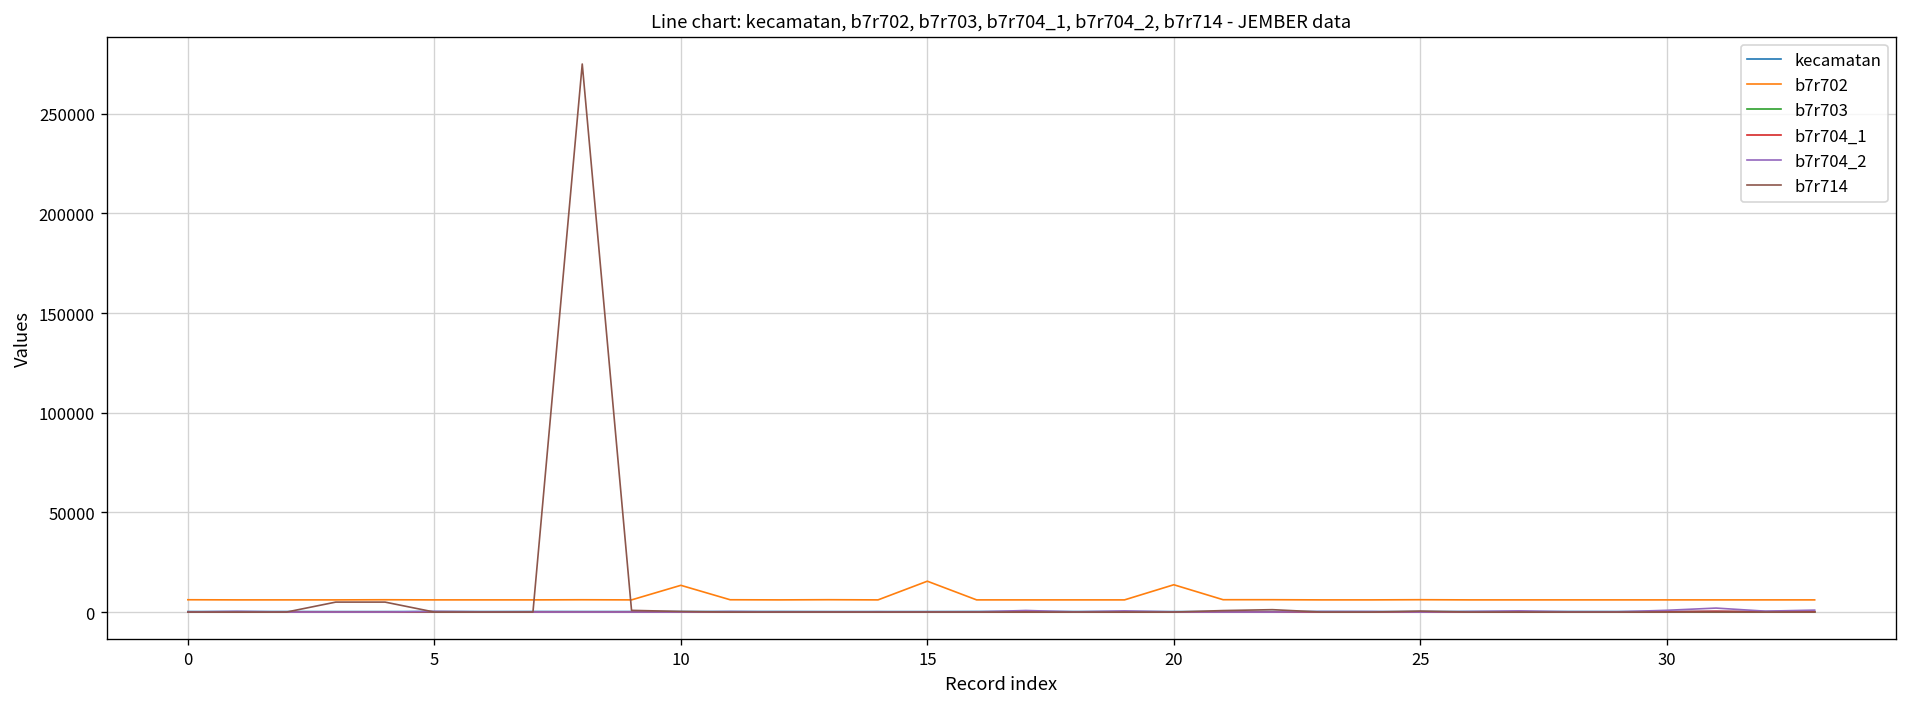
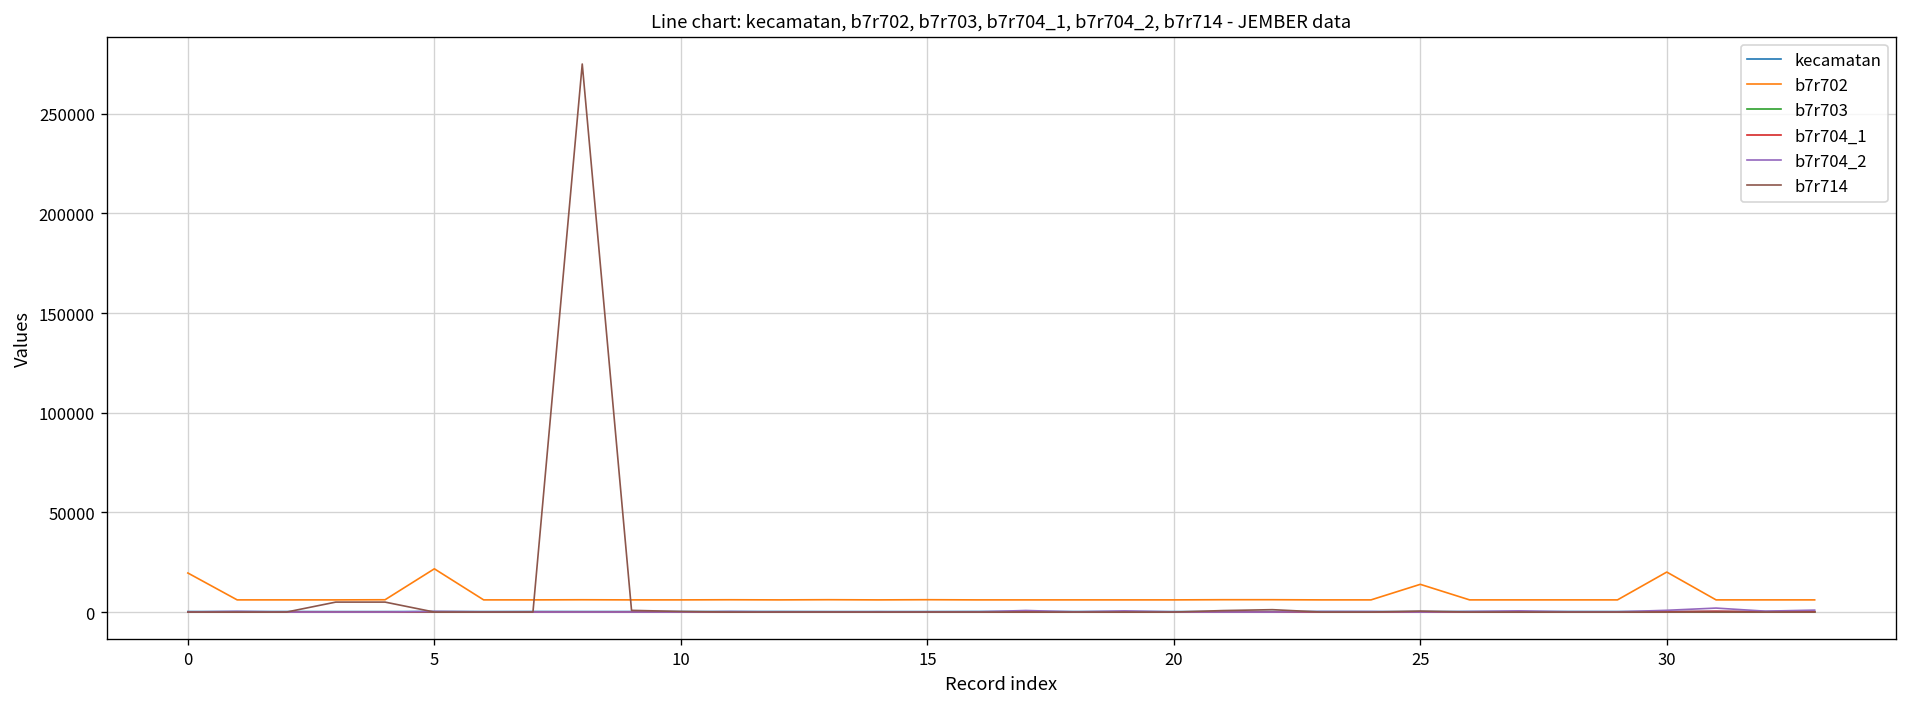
b7r702, 0: 6000 -> 20000
b7r702, 5: 6000 -> 22000
b7r702, 10: 13000 -> 6000
b7r702, 15: 15000 -> 6000
b7r702, 20: 14000 -> 6000
b7r702, 25: 6000 -> 14000
b7r702, 30: 6000 -> 20000
